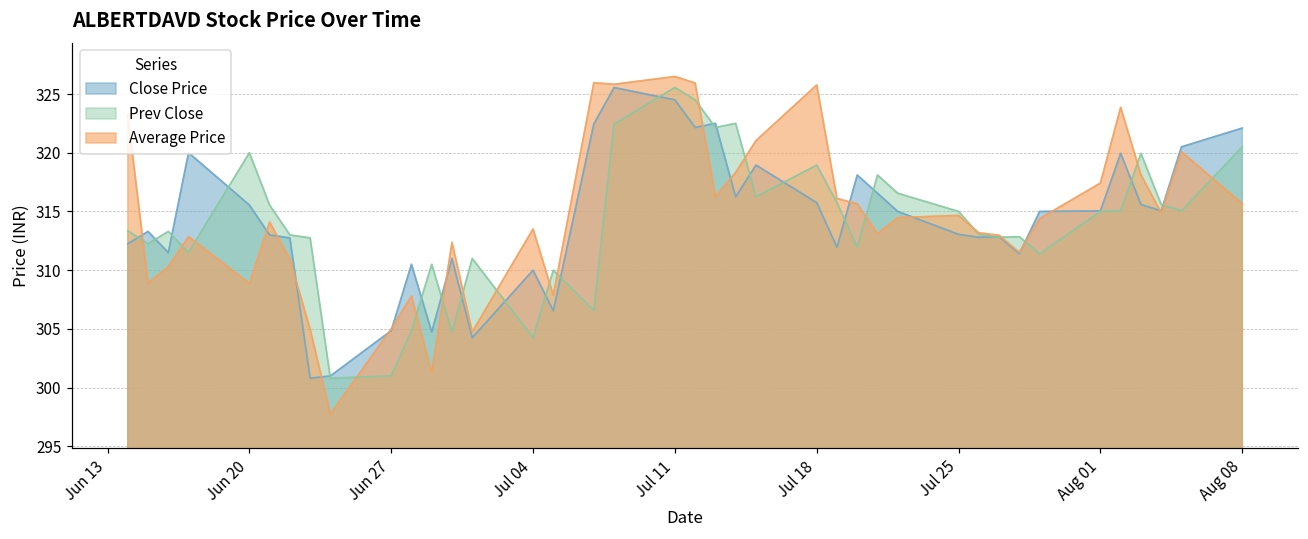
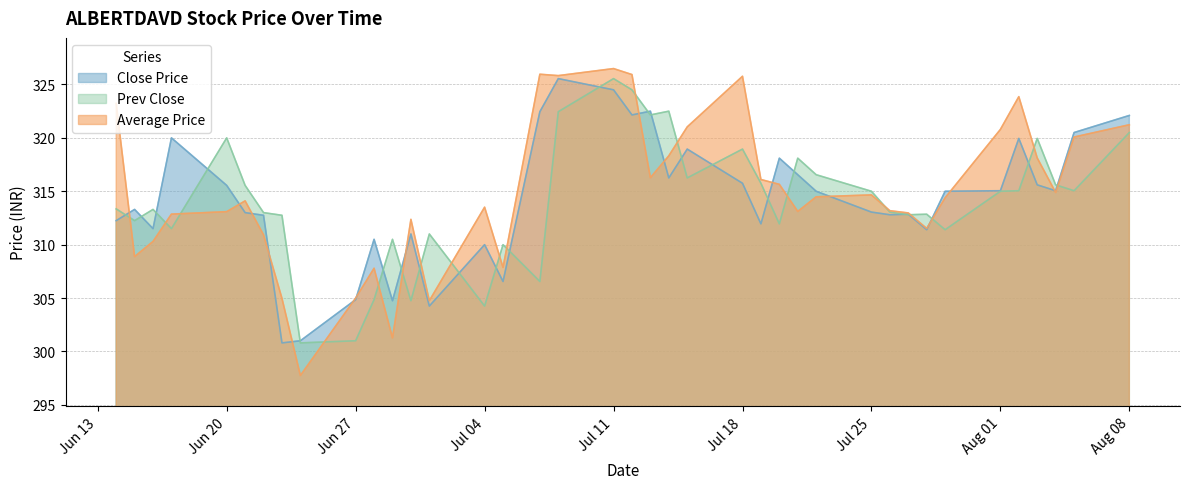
Average Price, Jun 20: 308.9 -> 313.1
Average Price, Aug 01: 317.4 -> 320.8
Average Price, Aug 08: 315.7 -> 321.2
